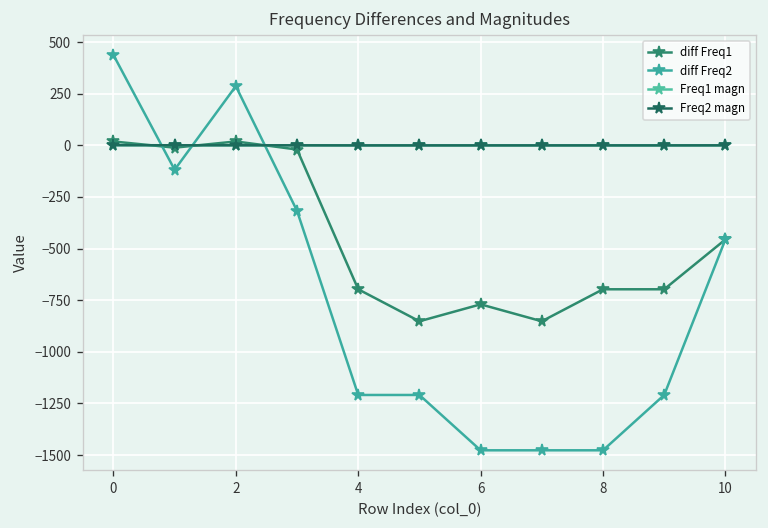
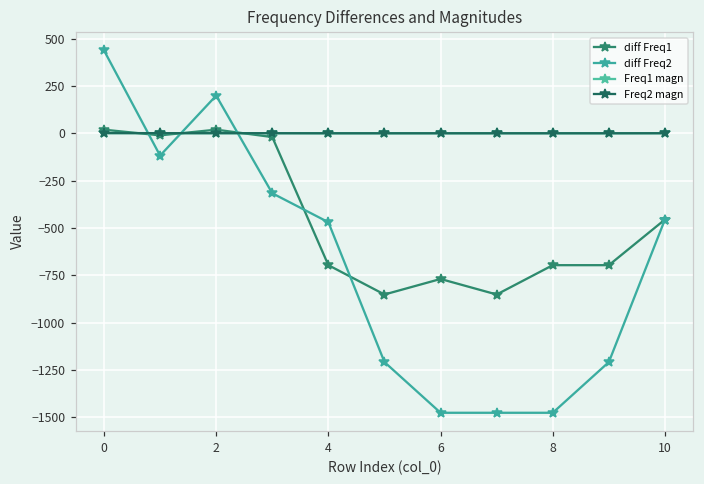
diff Freq2, 2: 290 -> 200
diff Freq2, 4: -1210 -> -470
